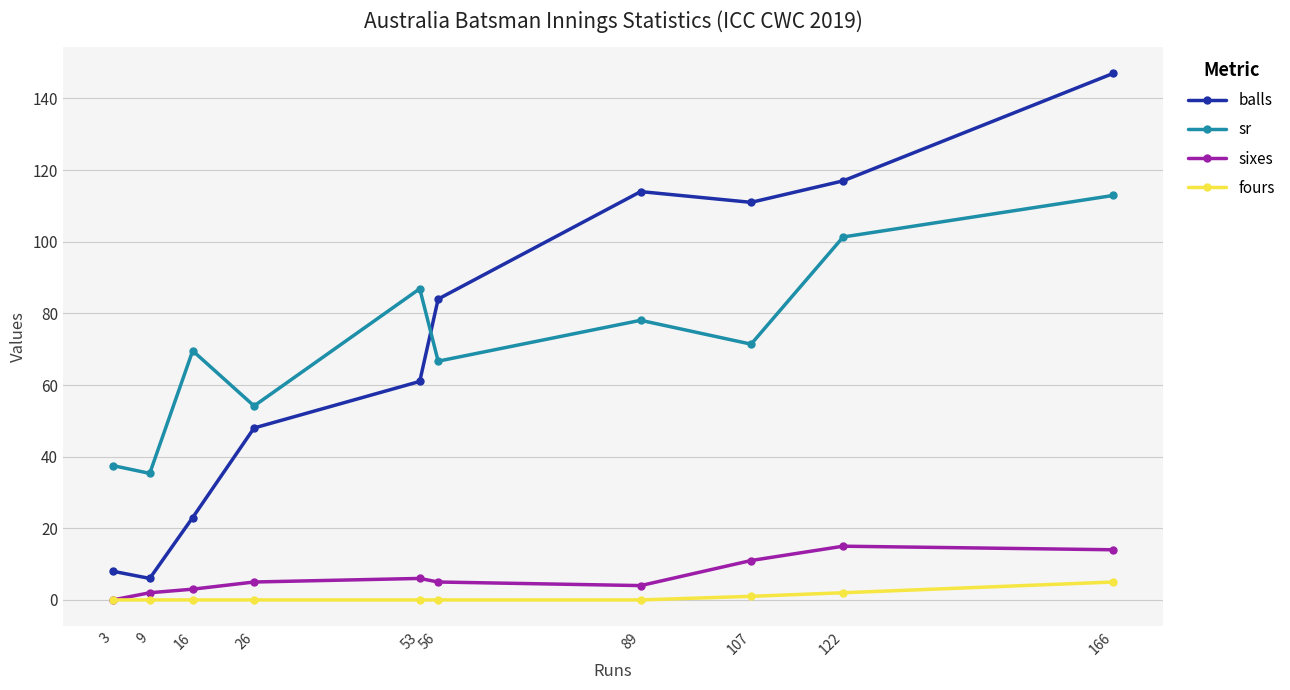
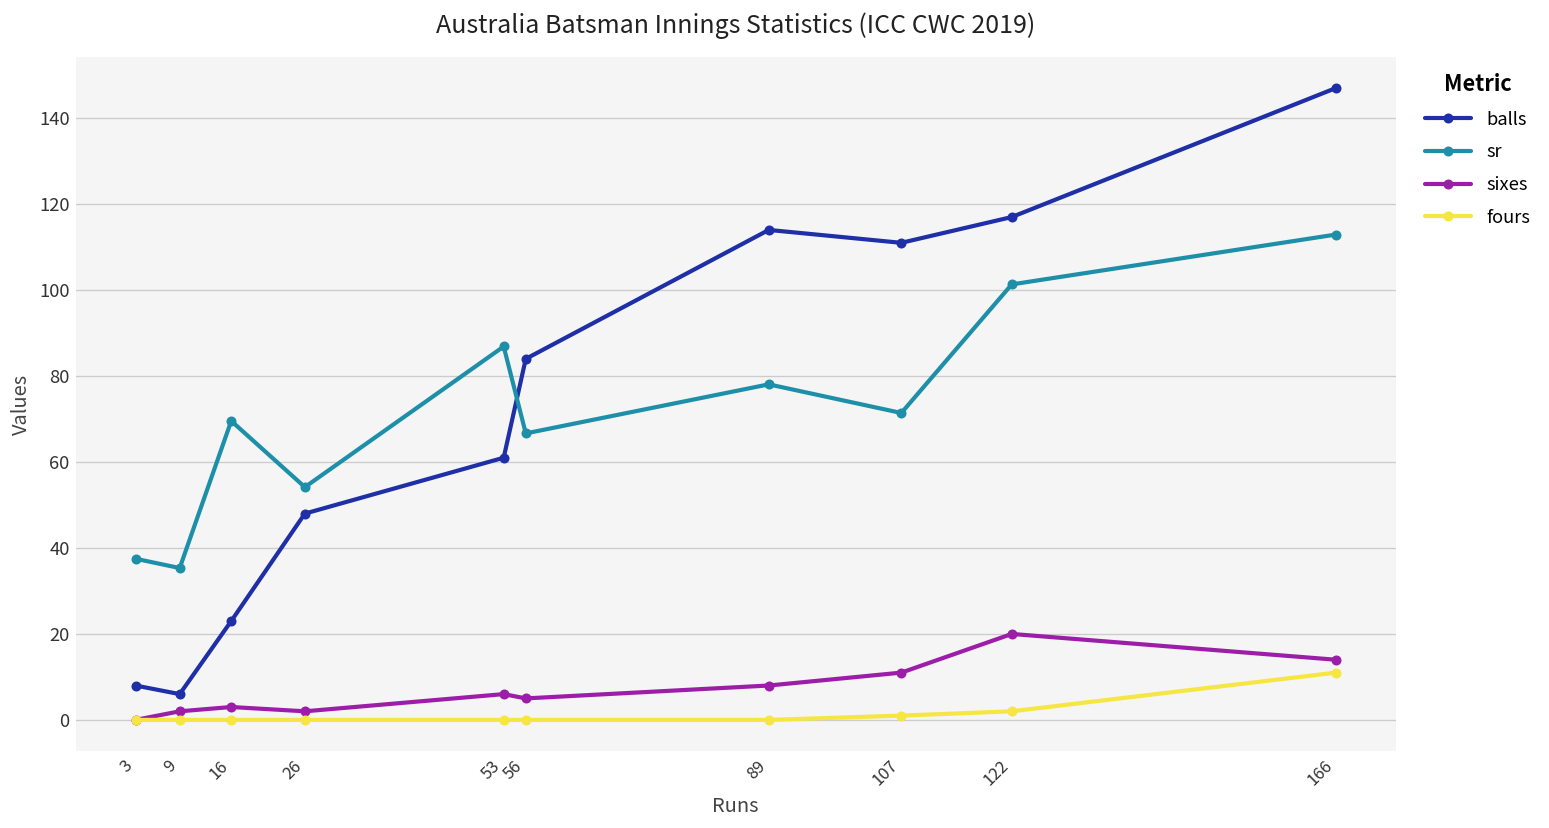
sixes, 26: 5 -> 2
sixes, 89: 4 -> 8
sixes, 122: 15 -> 20
fours, 166: 5 -> 11
